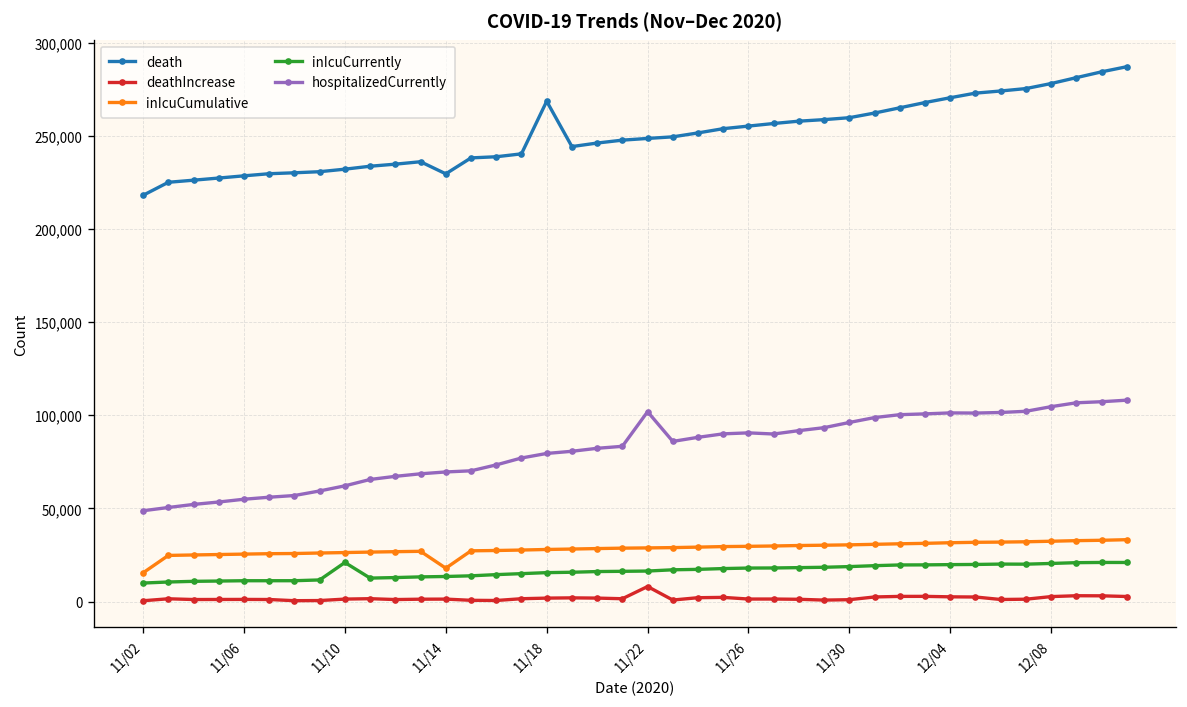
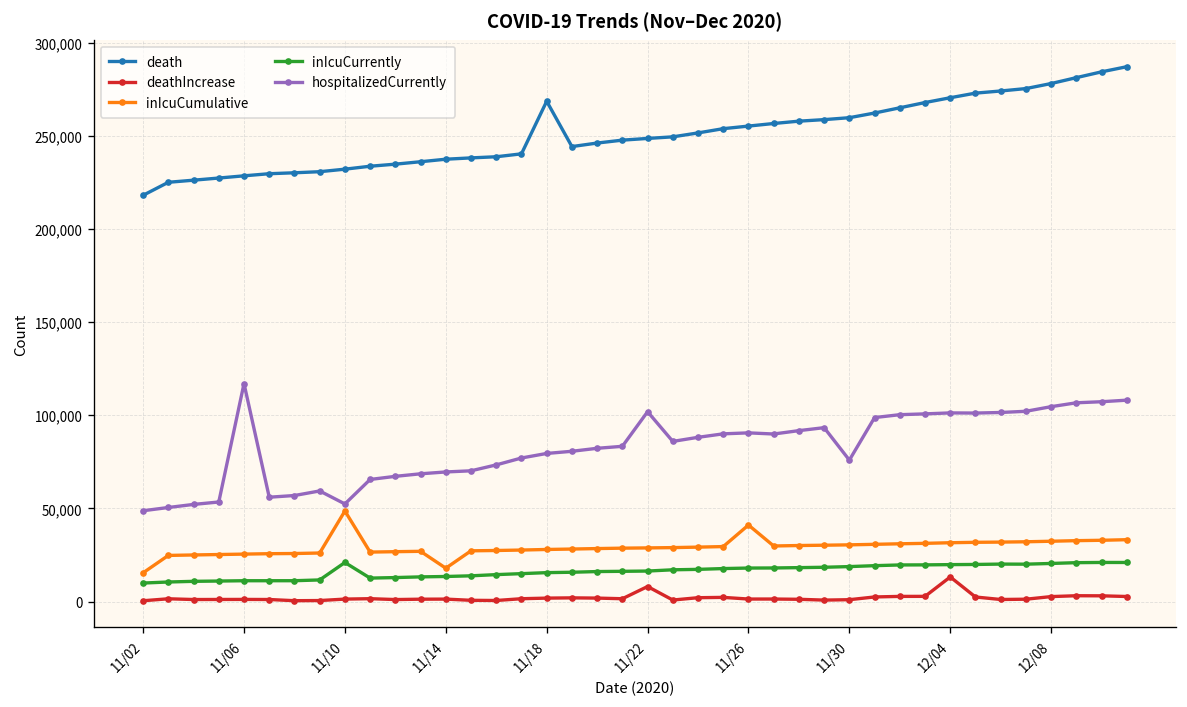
hospitalizedCurrently, 11/06: 55,000 -> 117,000
inIcuCumulative, 11/10: 26,000 -> 49,000
hospitalizedCurrently, 11/10: 62,000 -> 52,000
death, 11/14: 230,000 -> 237,000
inIcuCumulative, 11/26: 30,000 -> 41,000
hospitalizedCurrently, 11/30: 96,000 -> 76,000
deathIncrease, 12/04: 3,000 -> 13,000
